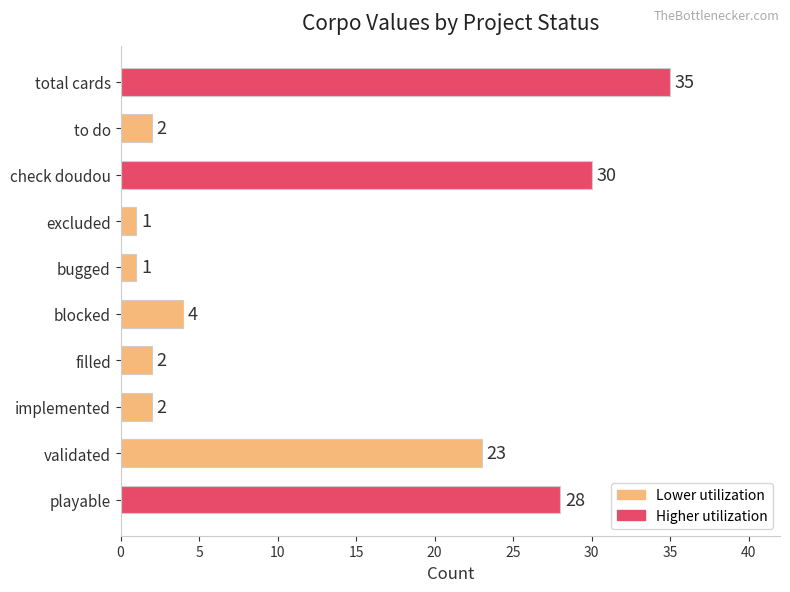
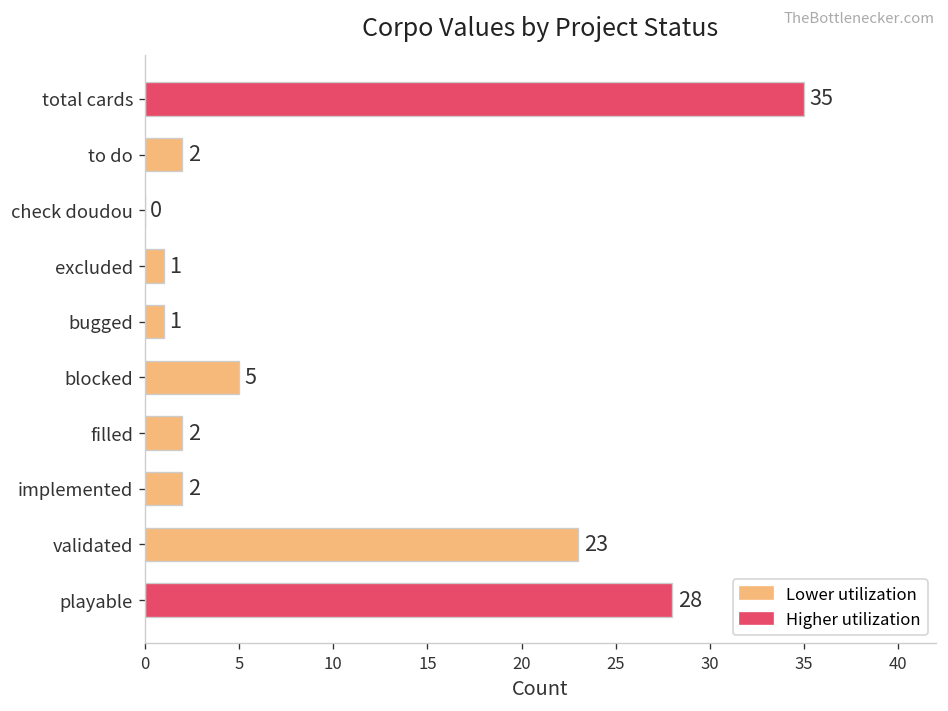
check doudou: 30 -> 0
blocked: 4 -> 5
